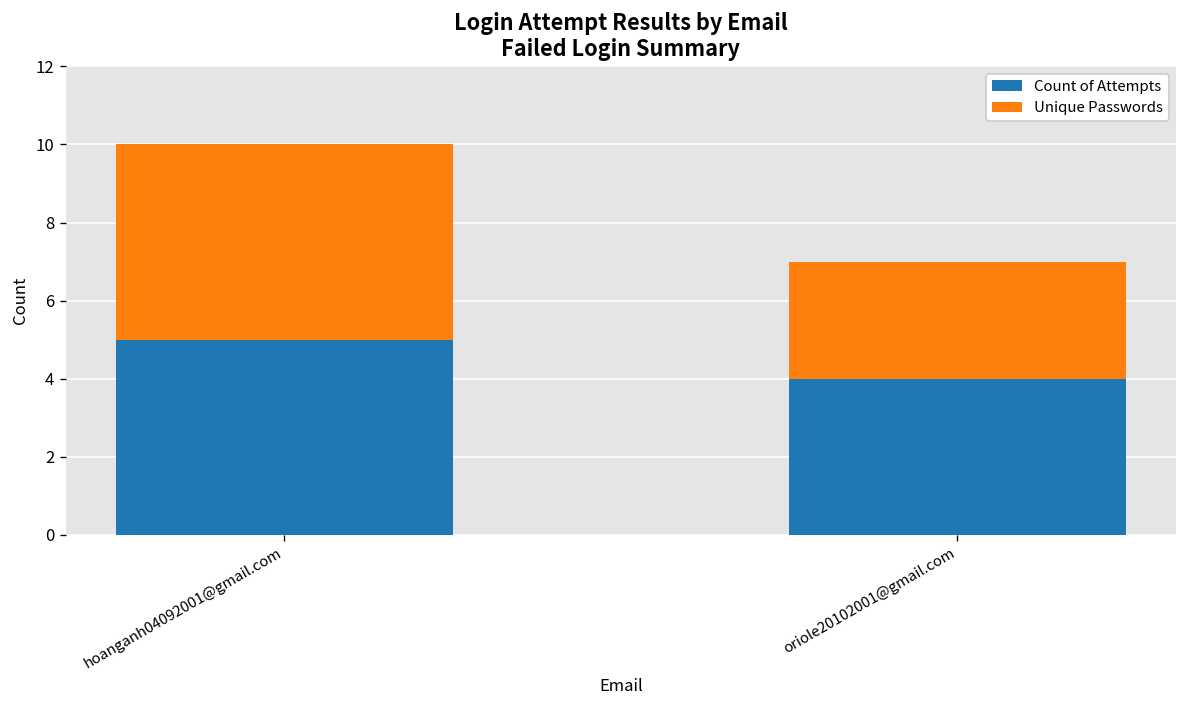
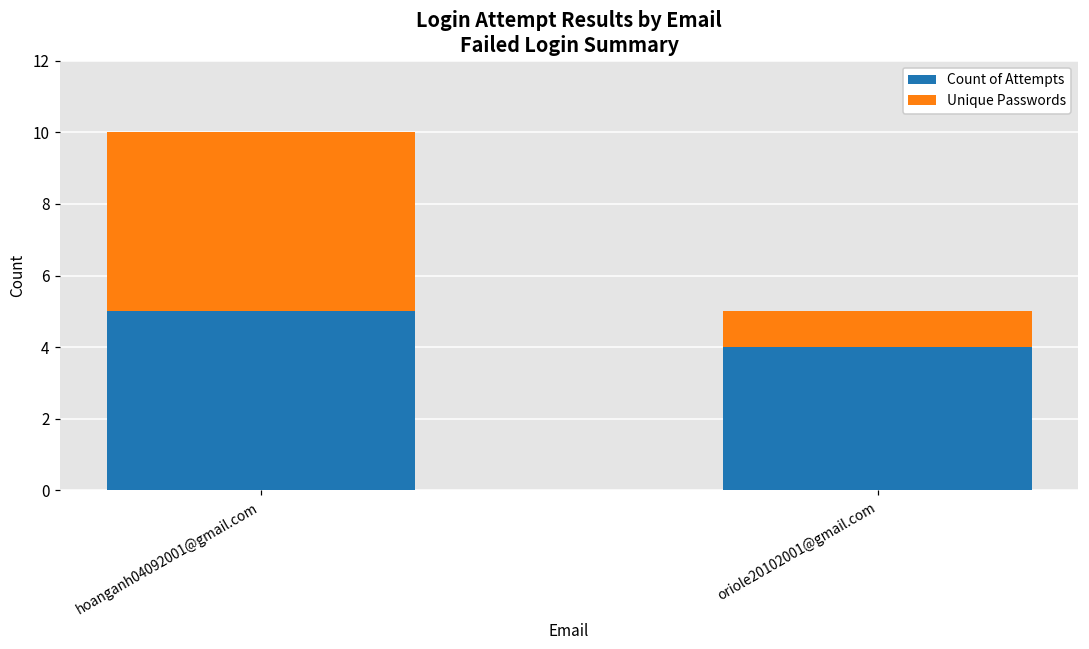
Unique Passwords, oriole20102001@gmail.com: 3 -> 1
